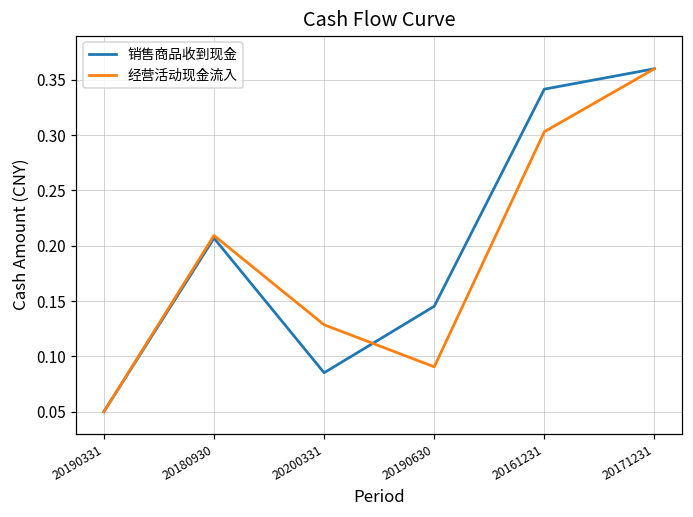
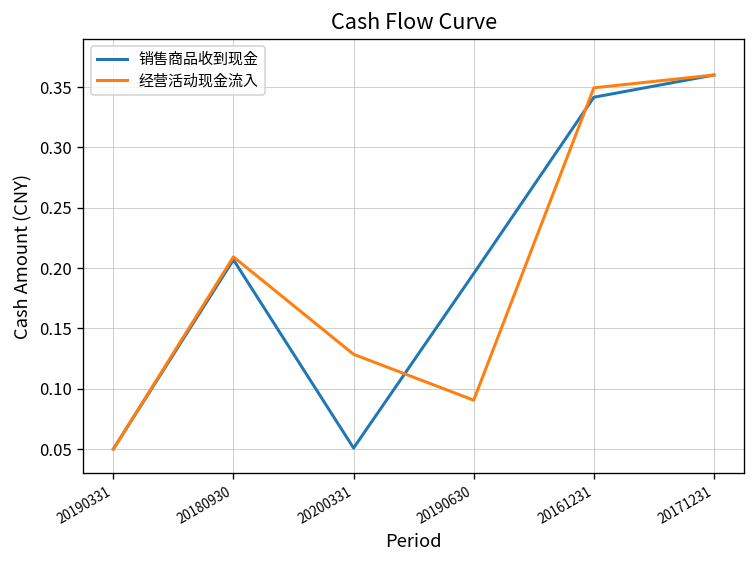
销售商品收到现金, 20200331: 0.085 -> 0.051
销售商品收到现金, 20190630: 0.145 -> 0.195
经营活动现金流入, 20161231: 0.303 -> 0.349
